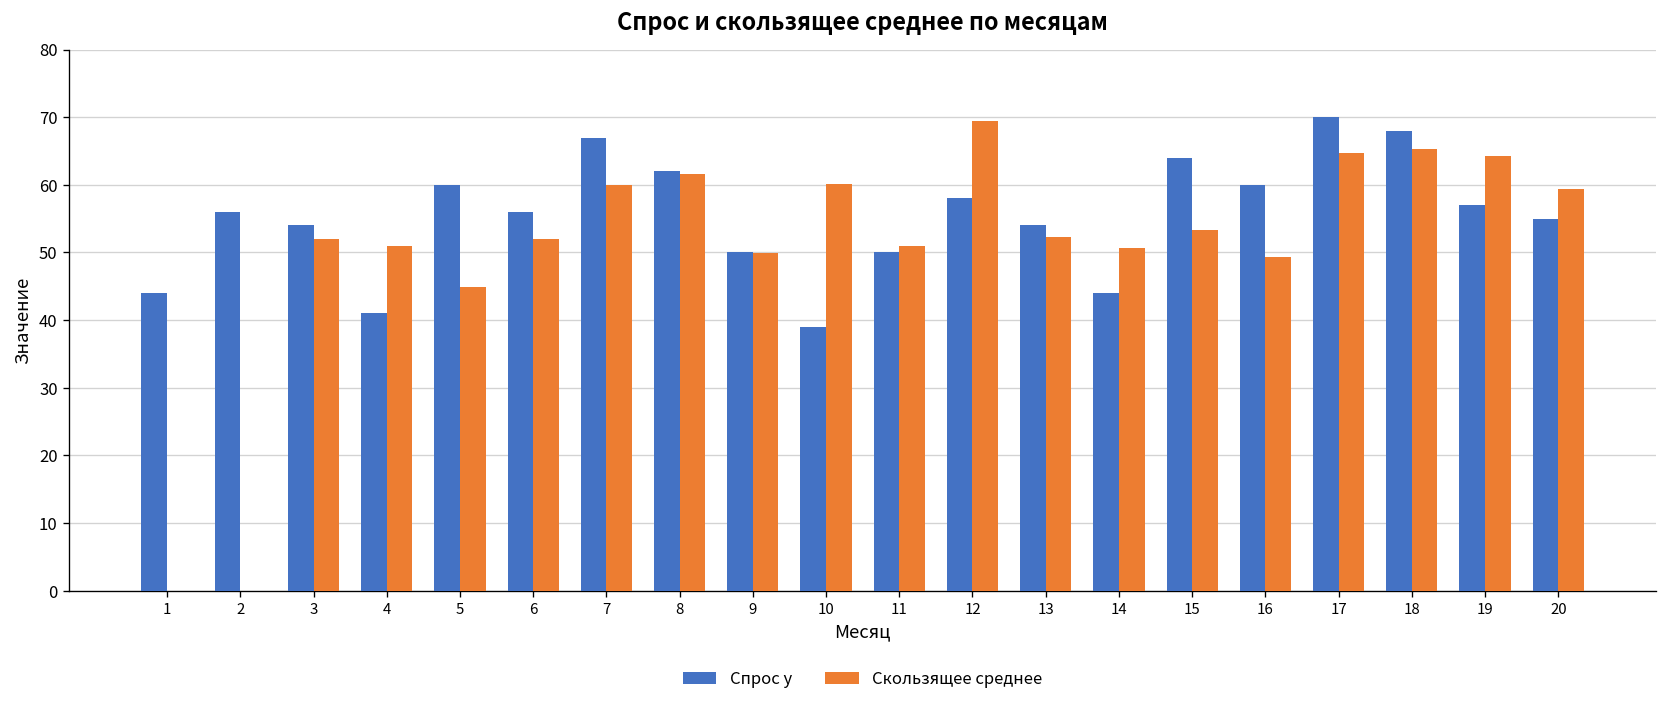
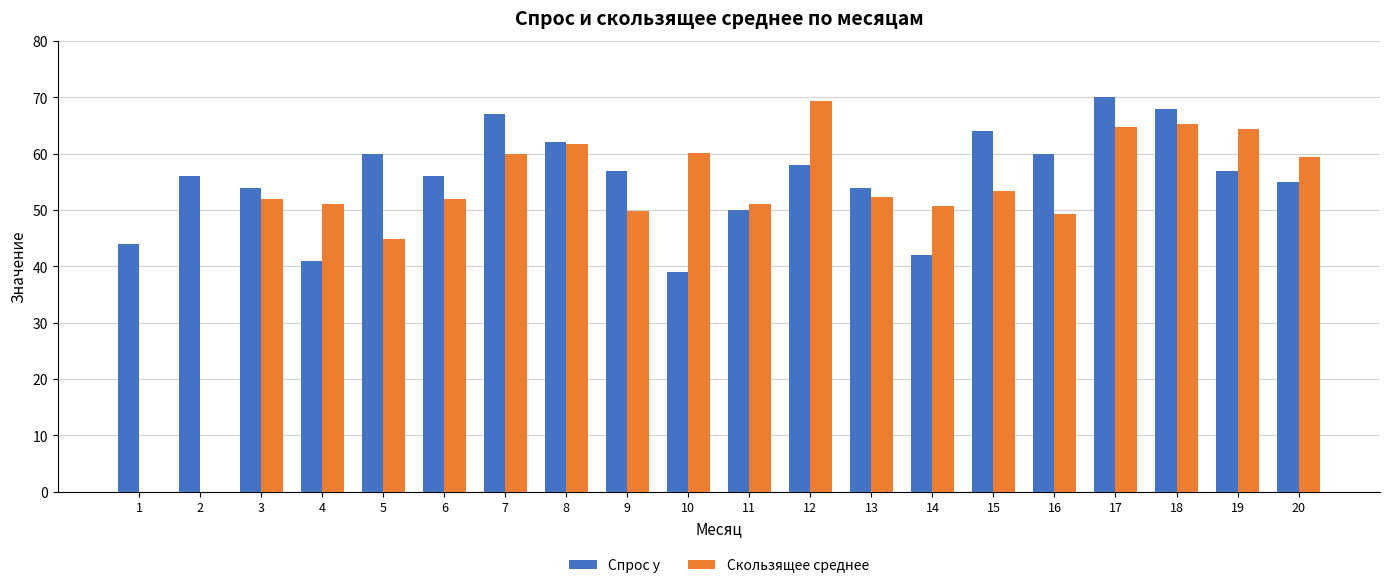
Спрос y, 9: 50 -> 57
Спрос y, 14: 44 -> 42
